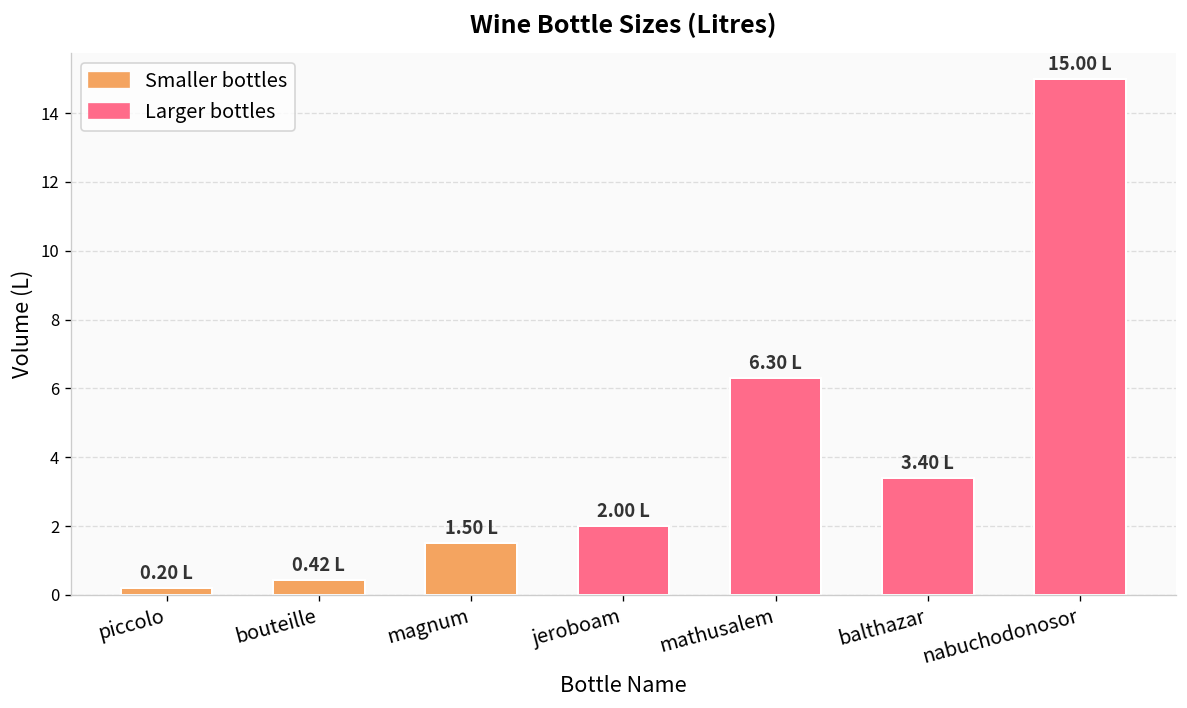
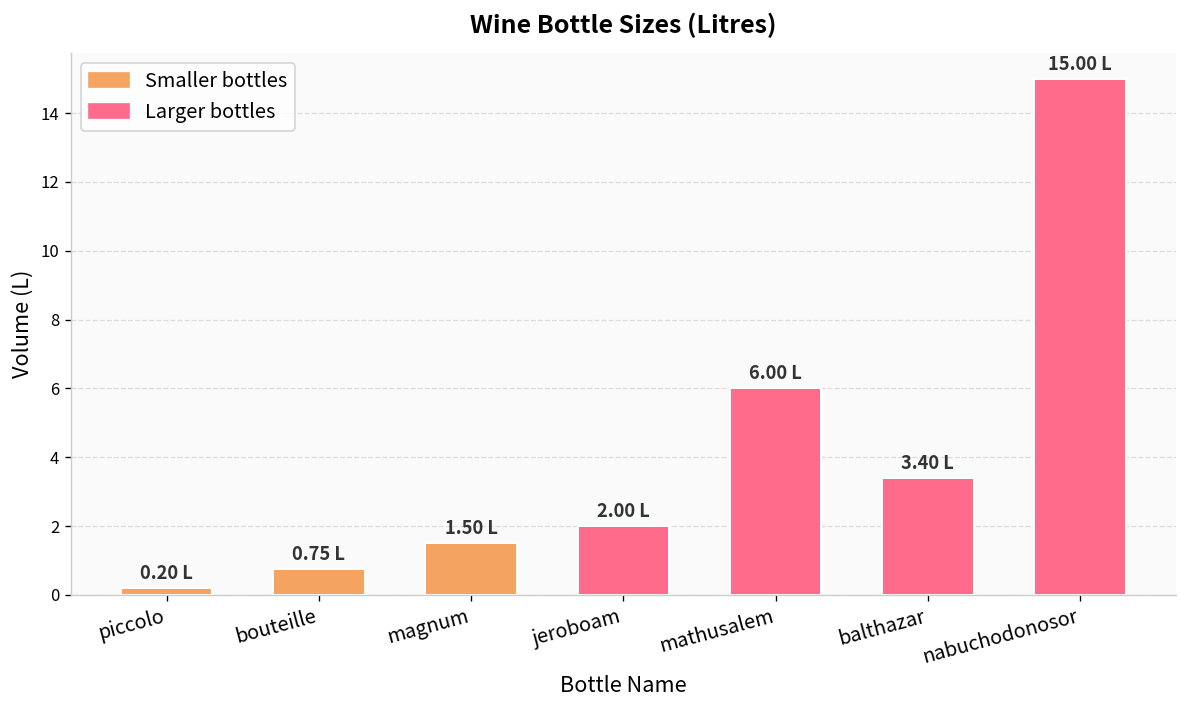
bouteille: 0.42 -> 0.75
mathusalem: 6.30 -> 6.00
